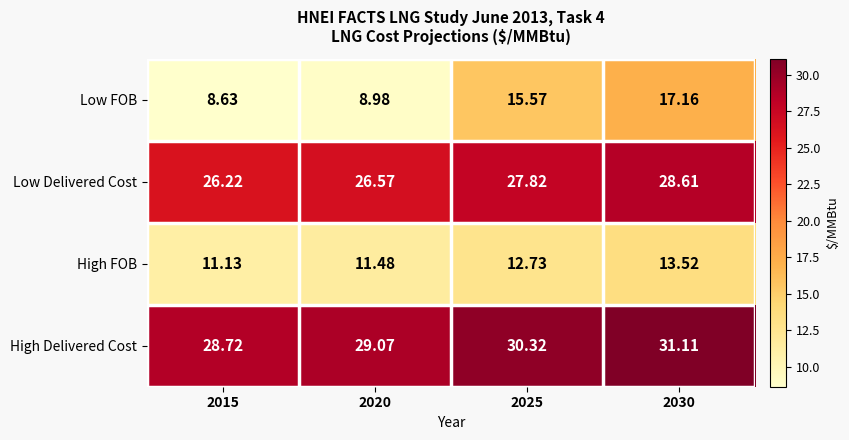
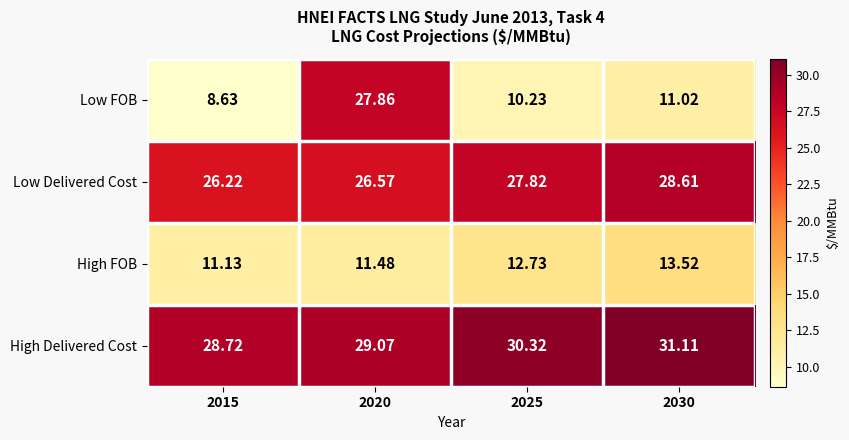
Low FOB, 2020: 8.98 -> 27.86
Low FOB, 2025: 15.57 -> 10.23
Low FOB, 2030: 17.16 -> 11.02
